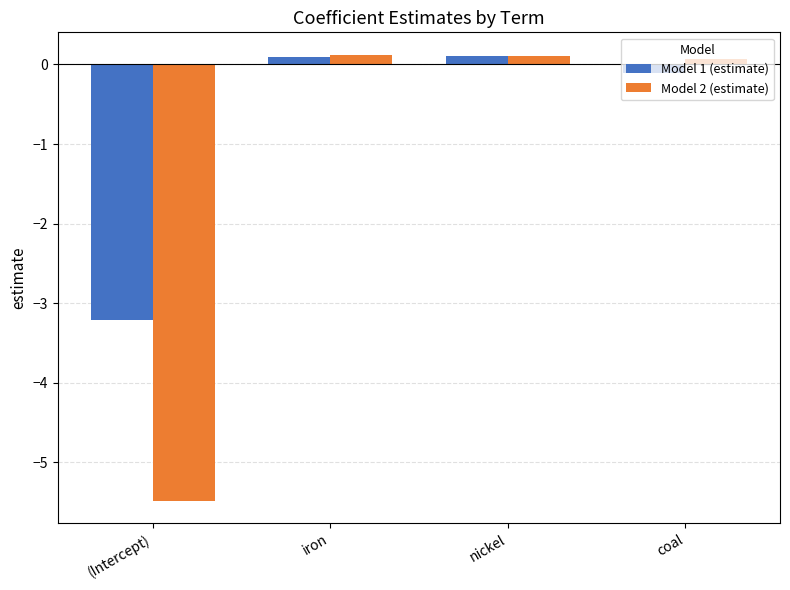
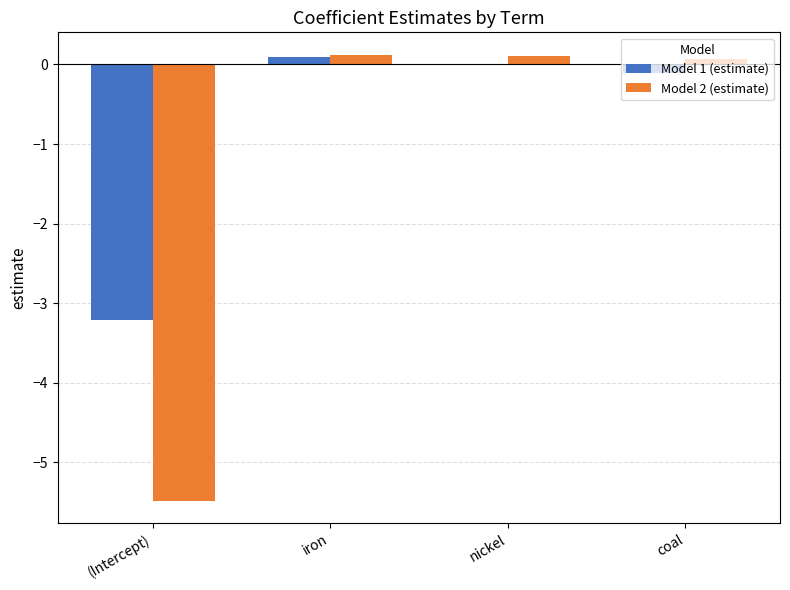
Model 1 (estimate), nickel: 0.1 -> 0.0
